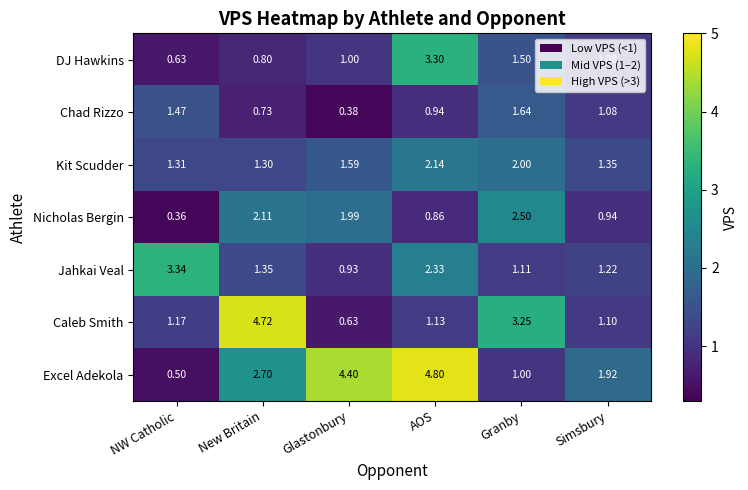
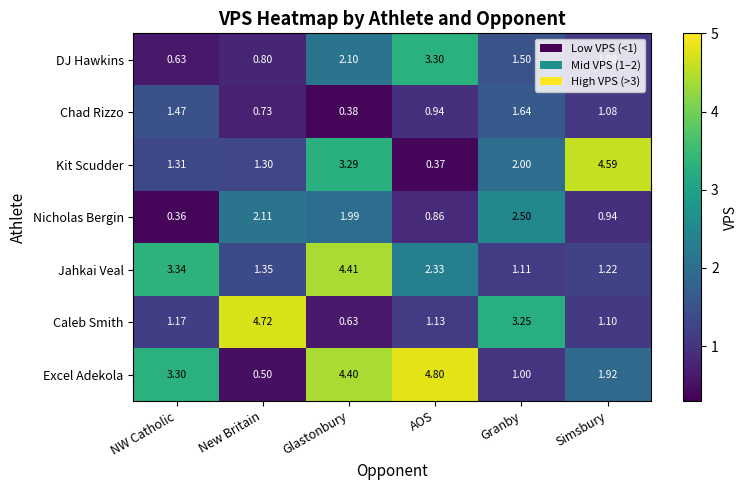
DJ Hawkins, Glastonbury: 1.00 -> 2.10
Kit Scudder, Glastonbury: 1.59 -> 3.29
Kit Scudder, AOS: 2.14 -> 0.37
Kit Scudder, Simsbury: 1.35 -> 4.59
Jahkai Veal, Glastonbury: 0.93 -> 4.41
Excel Adekola, NW Catholic: 0.50 -> 3.30
Excel Adekola, New Britain: 2.70 -> 0.50
